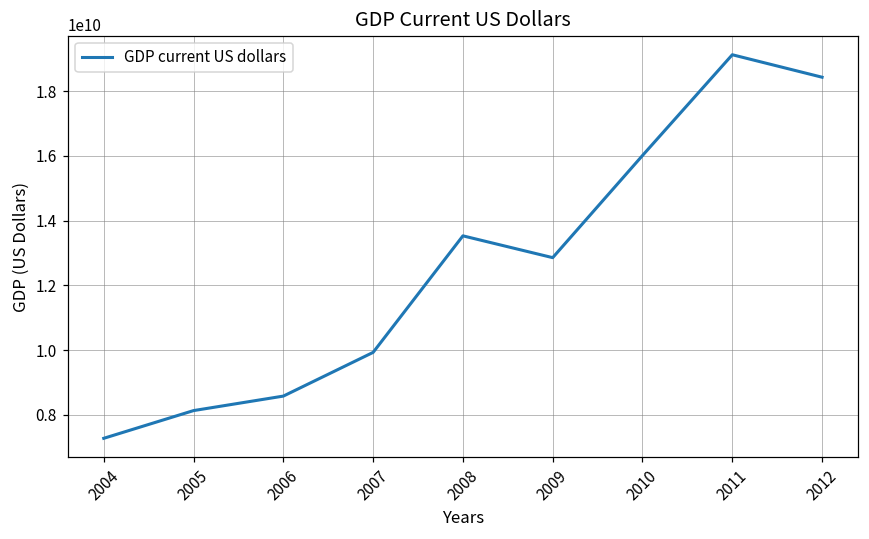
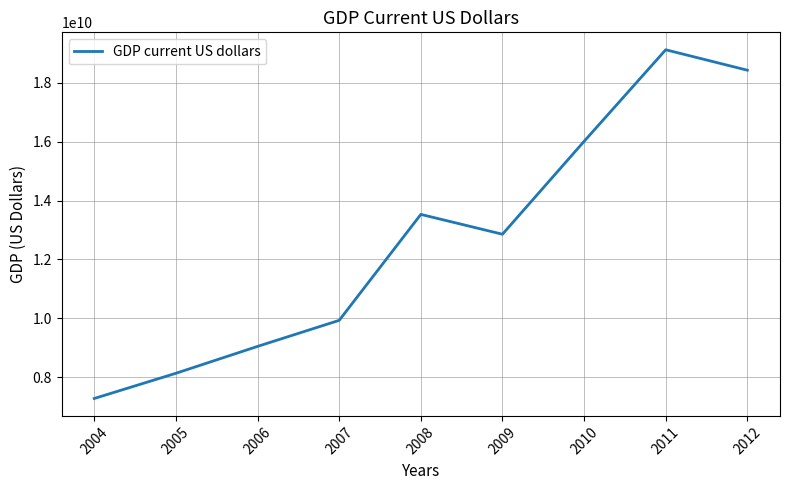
2006: 8600000000 -> 9000000000
